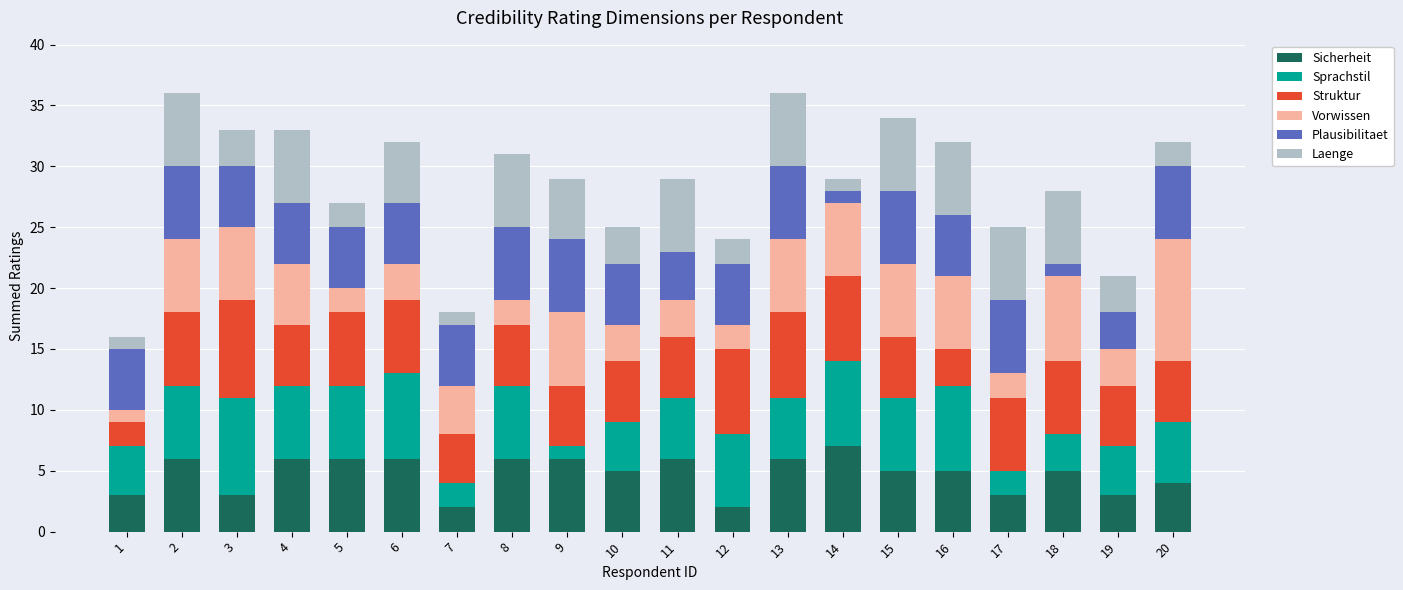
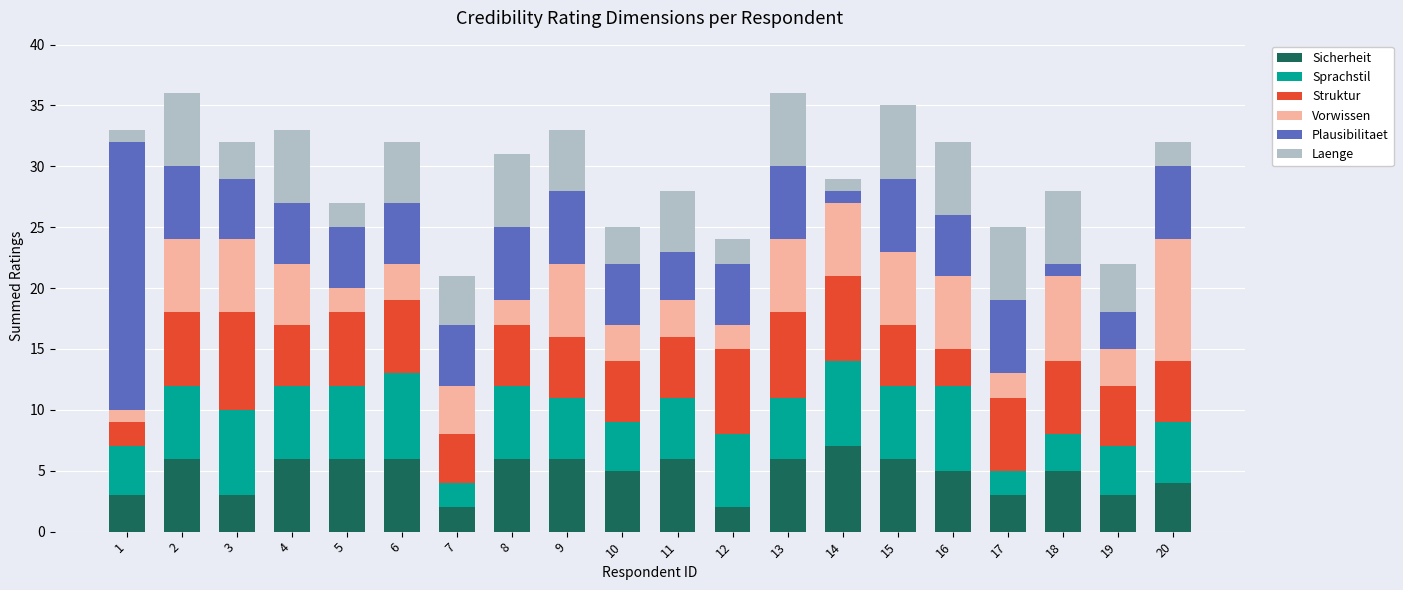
Plausibilitaet, 1: 5 -> 22
Sprachstil, 3: 8 -> 7
Laenge, 7: 1 -> 4
Sprachstil, 9: 1 -> 5
Laenge, 11: 6 -> 5
Sicherheit, 15: 5 -> 6
Laenge, 19: 3 -> 4
